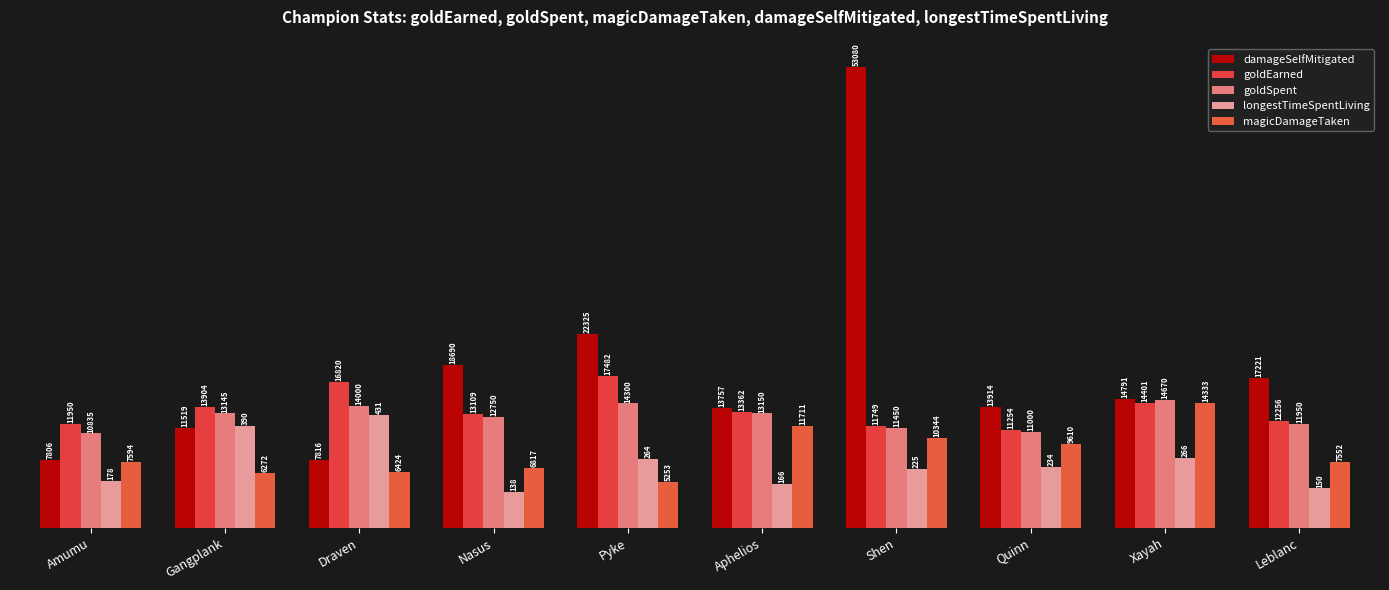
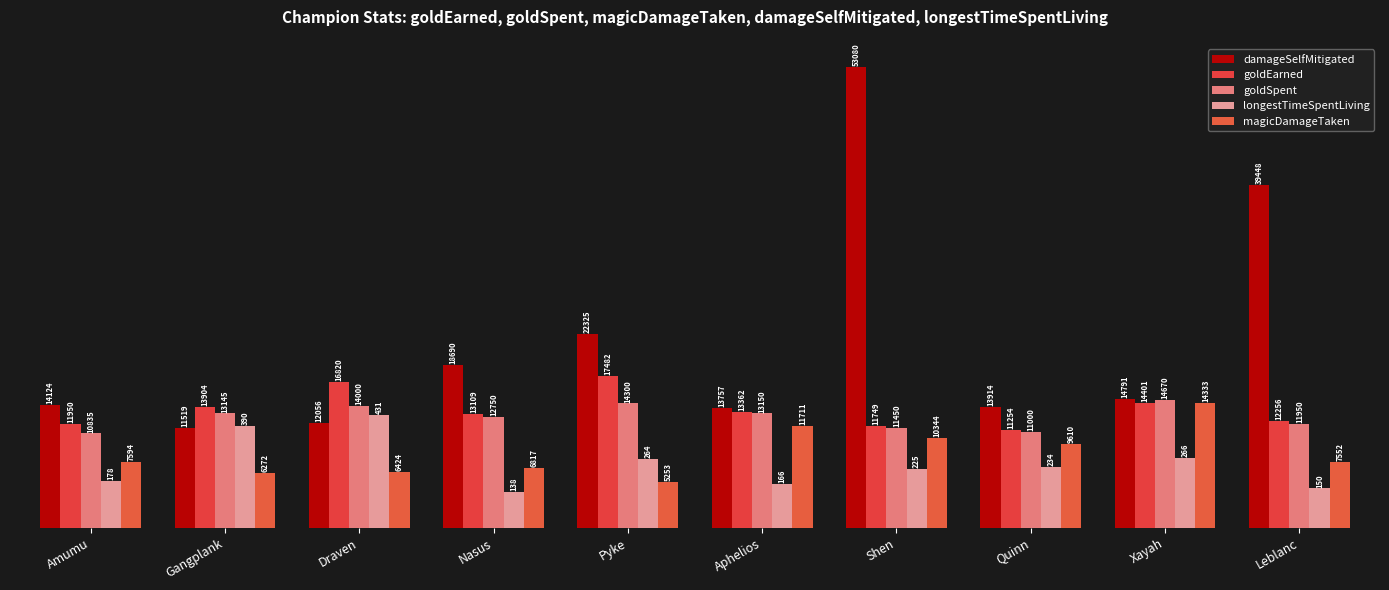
damageSelfMitigated, Amumu: 7806 -> 14124
damageSelfMitigated, Draven: 7816 -> 12056
damageSelfMitigated, Leblanc: 17221 -> 39448
